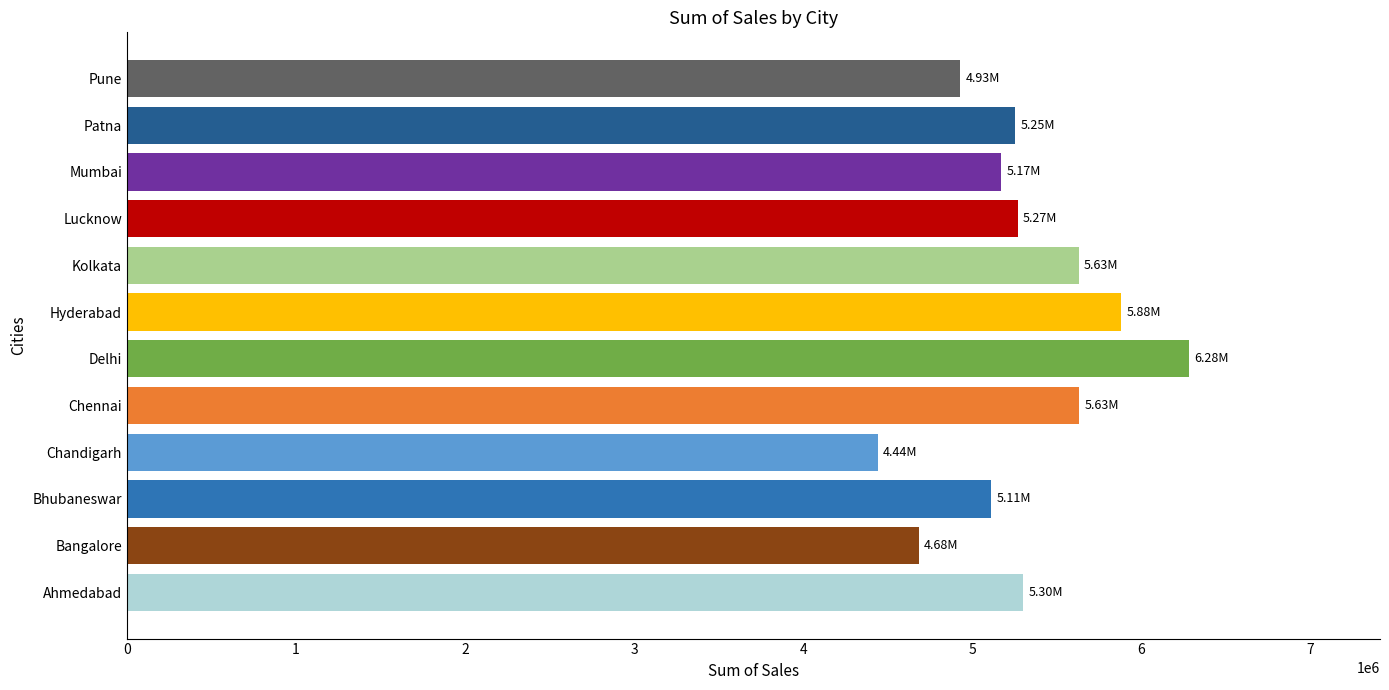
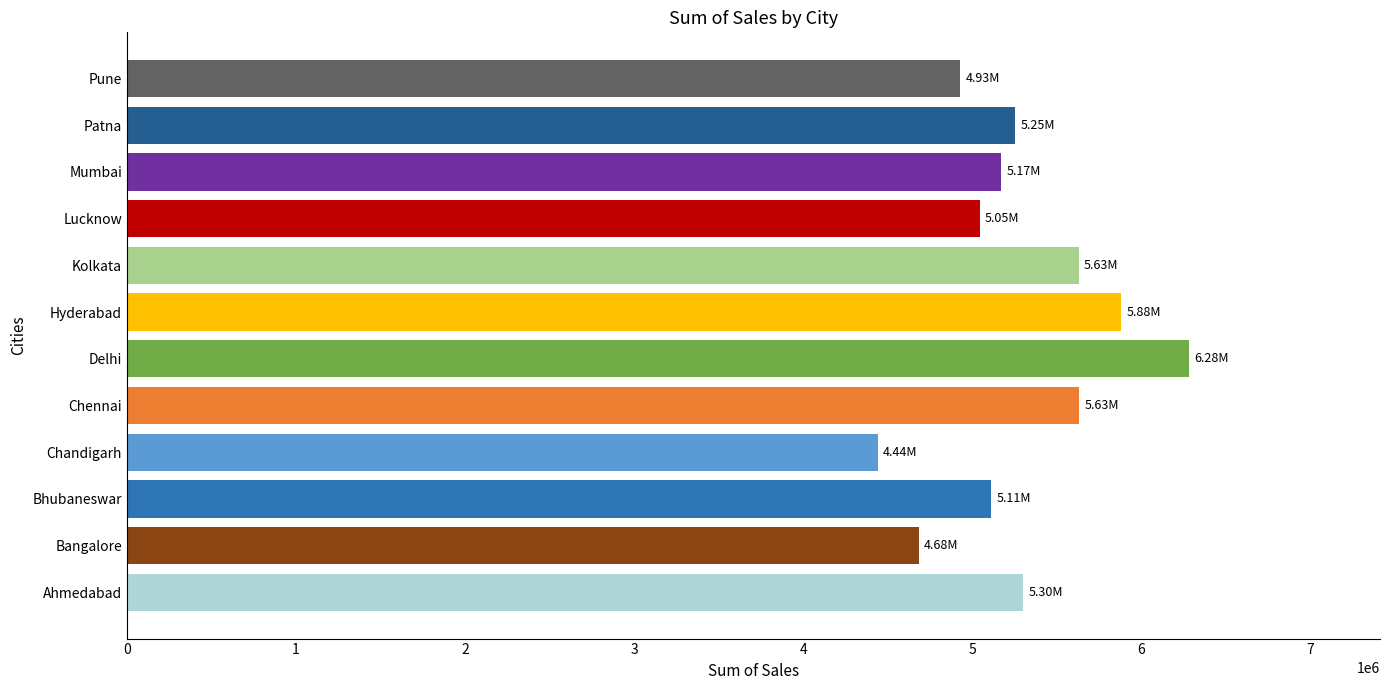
Lucknow: 5.27M -> 5.05M
